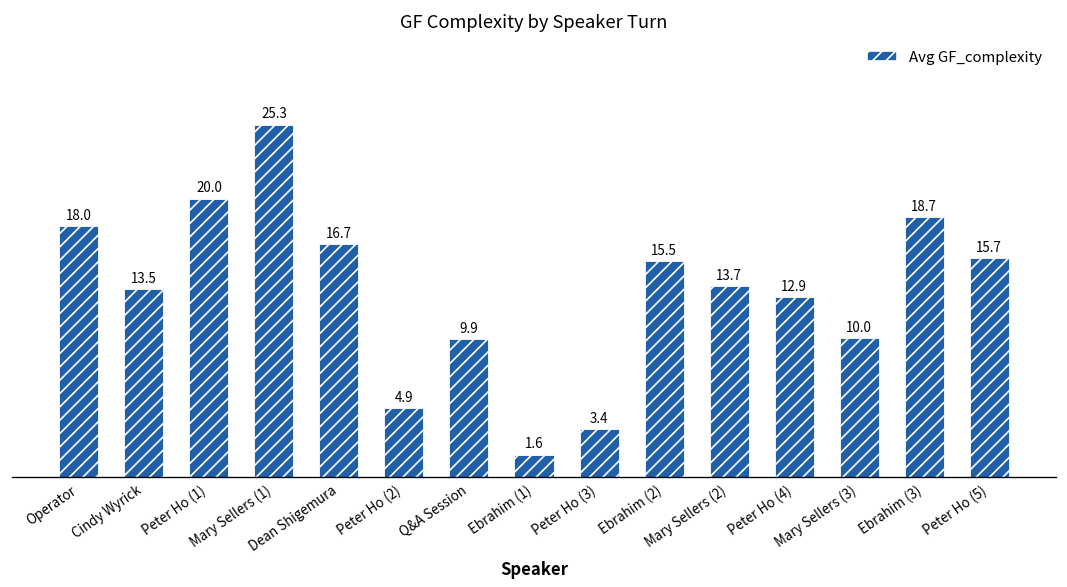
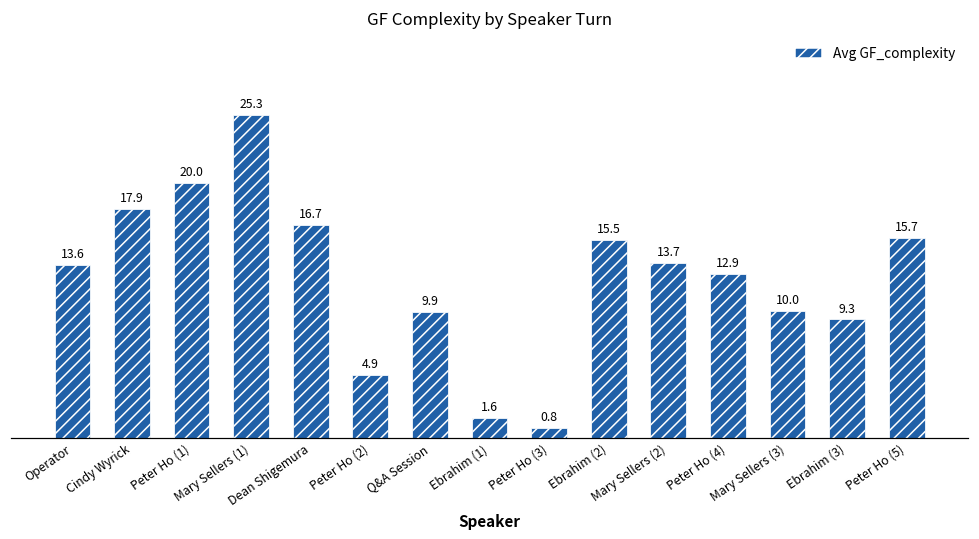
Operator: 18.0 -> 13.6
Cindy Wyrick: 13.5 -> 17.9
Peter Ho (3): 3.4 -> 0.8
Ebrahim (3): 18.7 -> 9.3
